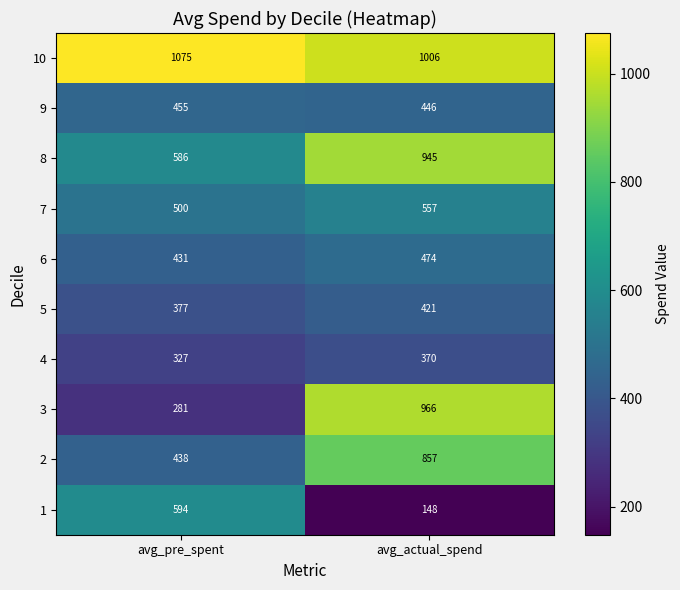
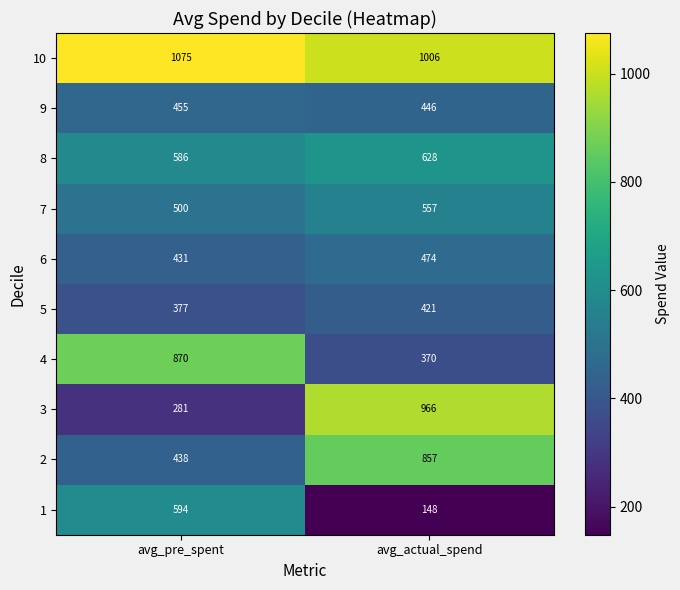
8, avg_actual_spend: 945 -> 628
4, avg_pre_spent: 327 -> 870
